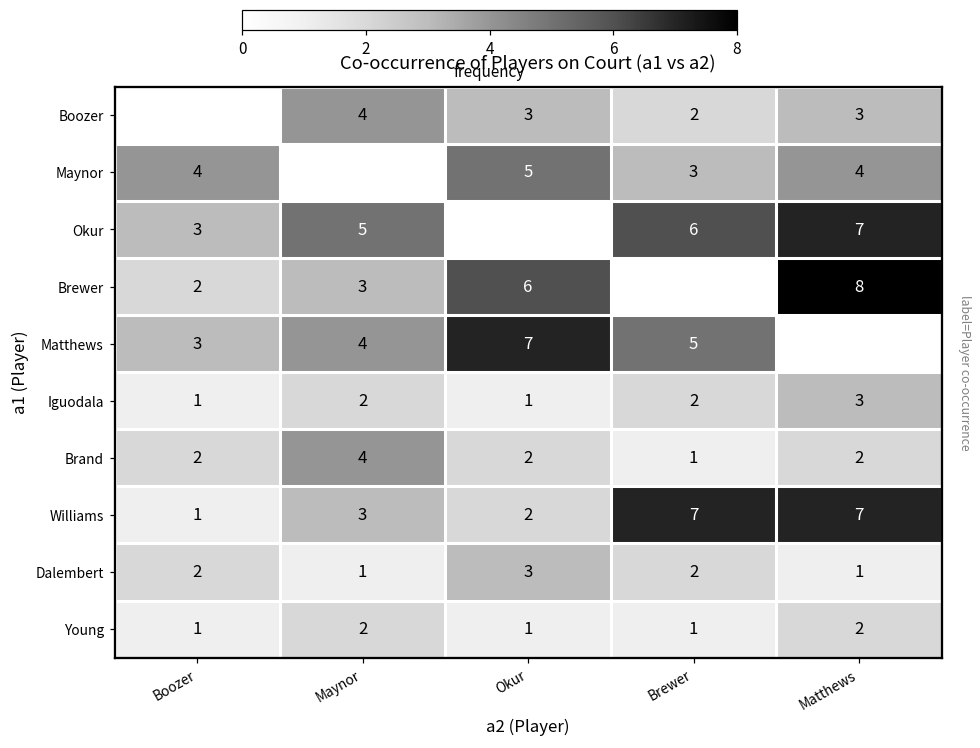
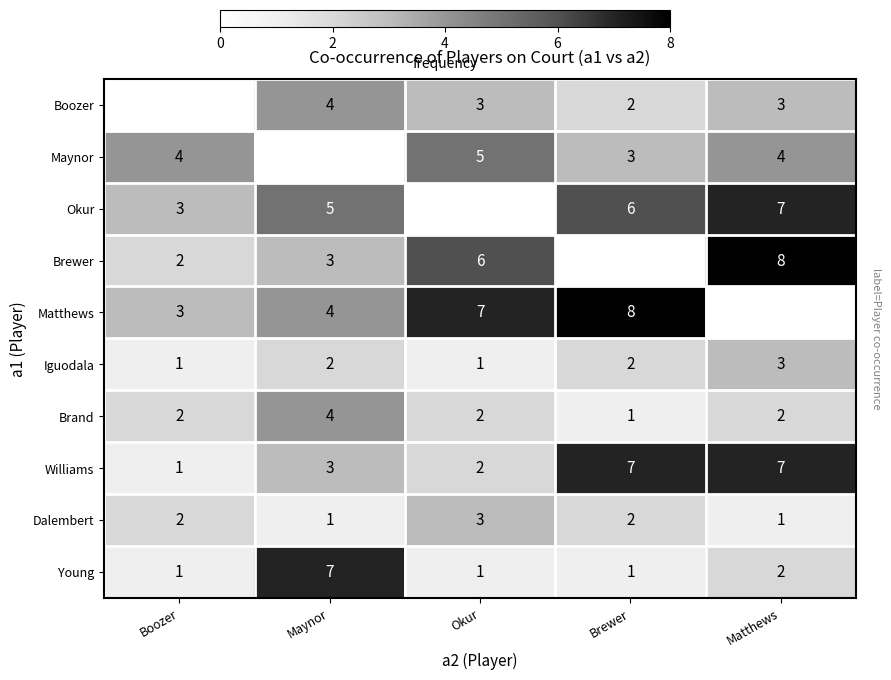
Matthews, Brewer: 5 -> 8
Young, Maynor: 2 -> 7
